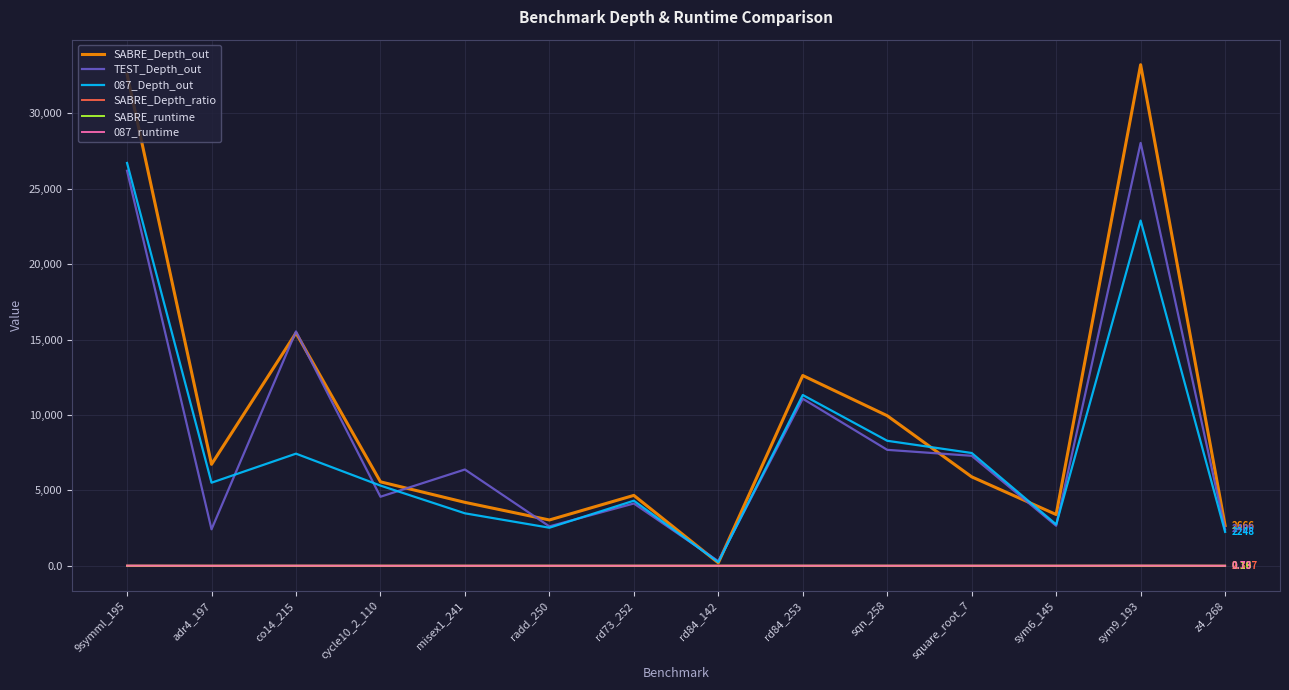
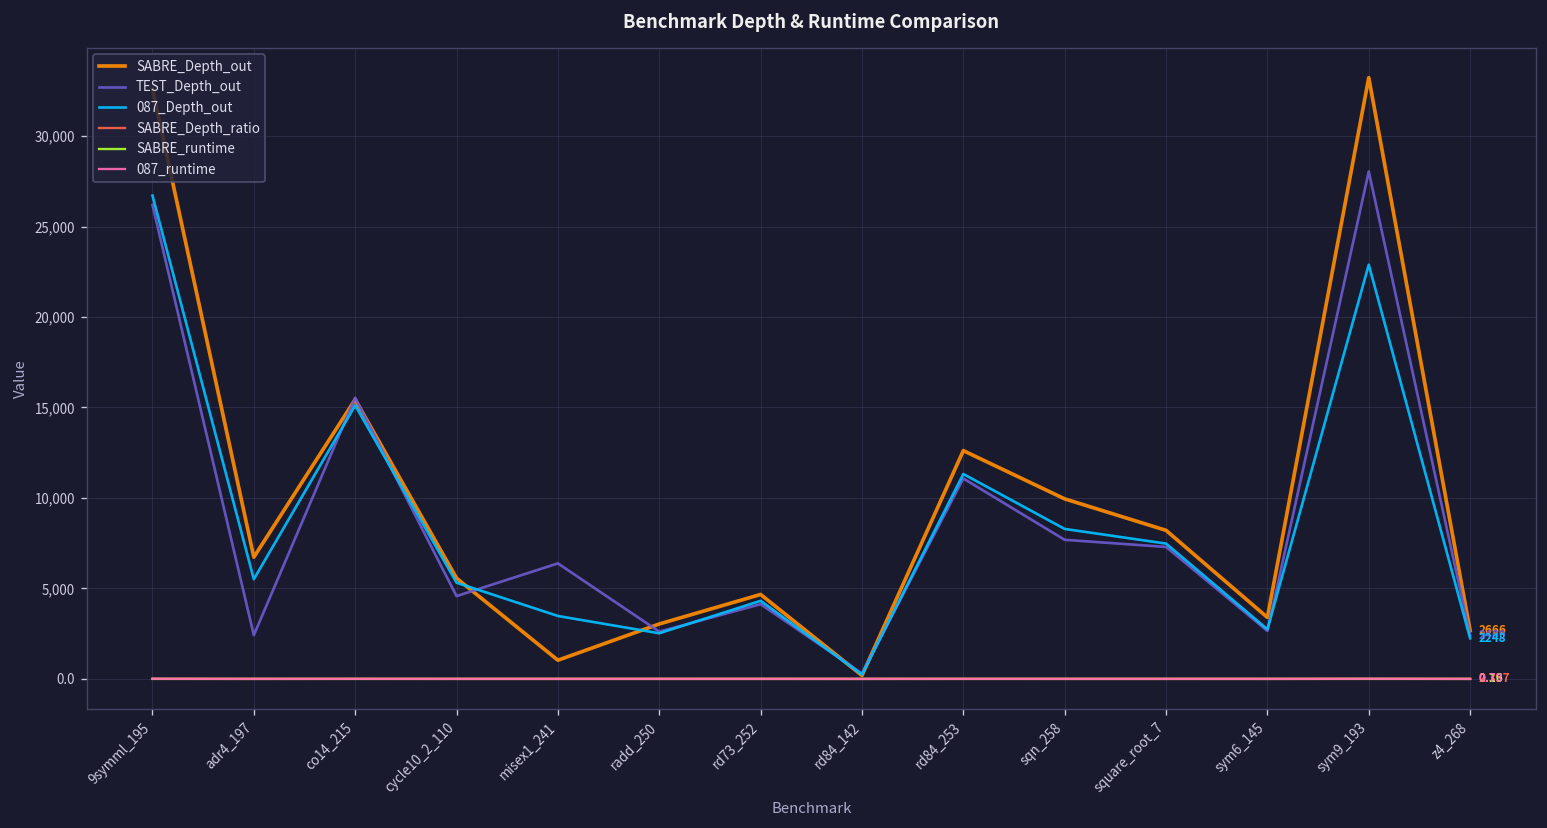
087_Depth_out, co14_215: 7,400 -> 15,100
SABRE_Depth_out, misex1_241: 4,200 -> 1,000
SABRE_Depth_out, square_root_7: 5,900 -> 8,200
